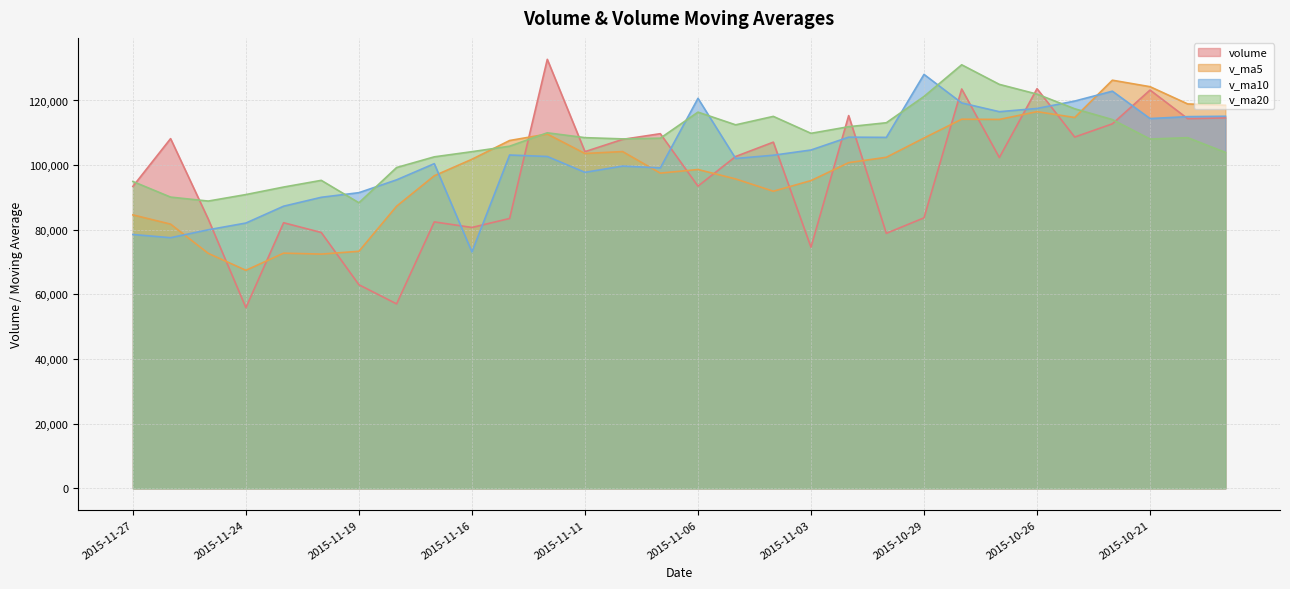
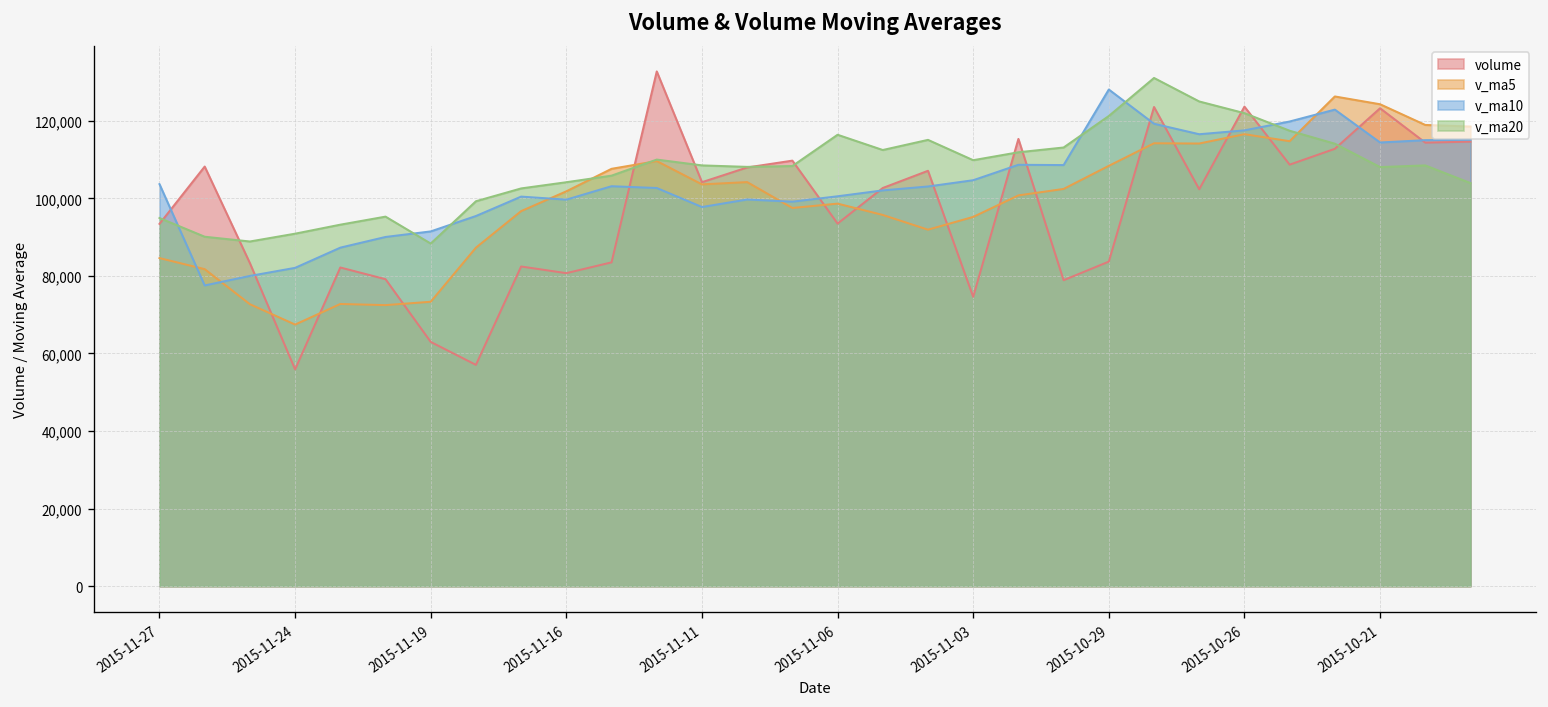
v_ma10, 2015-11-27: 79,000 -> 104,000
v_ma10, 2015-11-16: 73,000 -> 100,000
v_ma10, 2015-11-06: 121,000 -> 101,000
